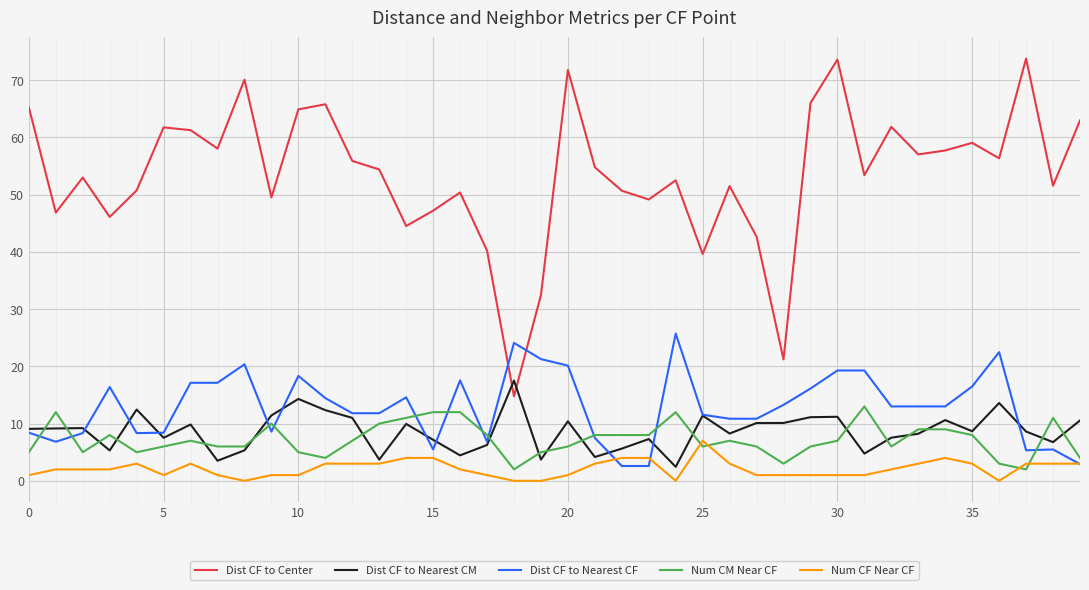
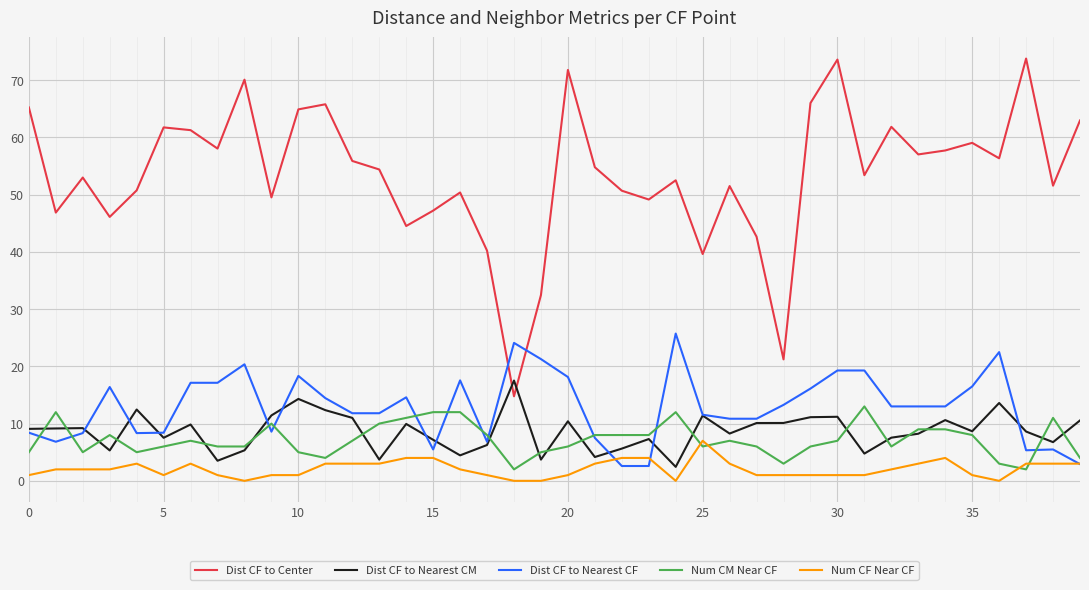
Dist CF to Nearest CF, 20: 20 -> 18
Num CF Near CF, 35: 3 -> 1
